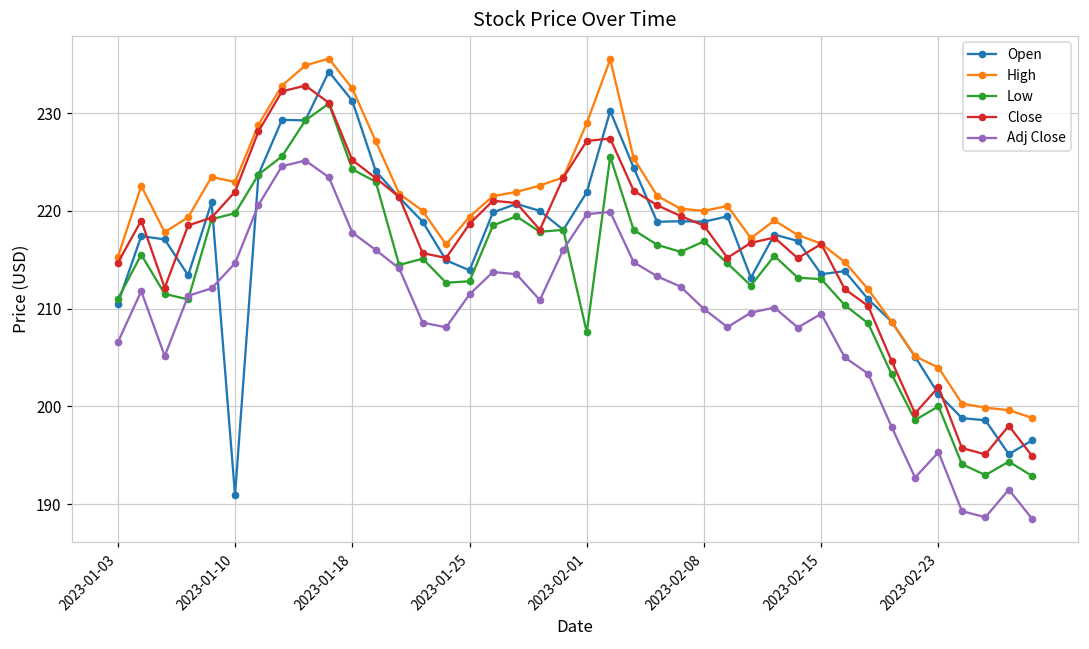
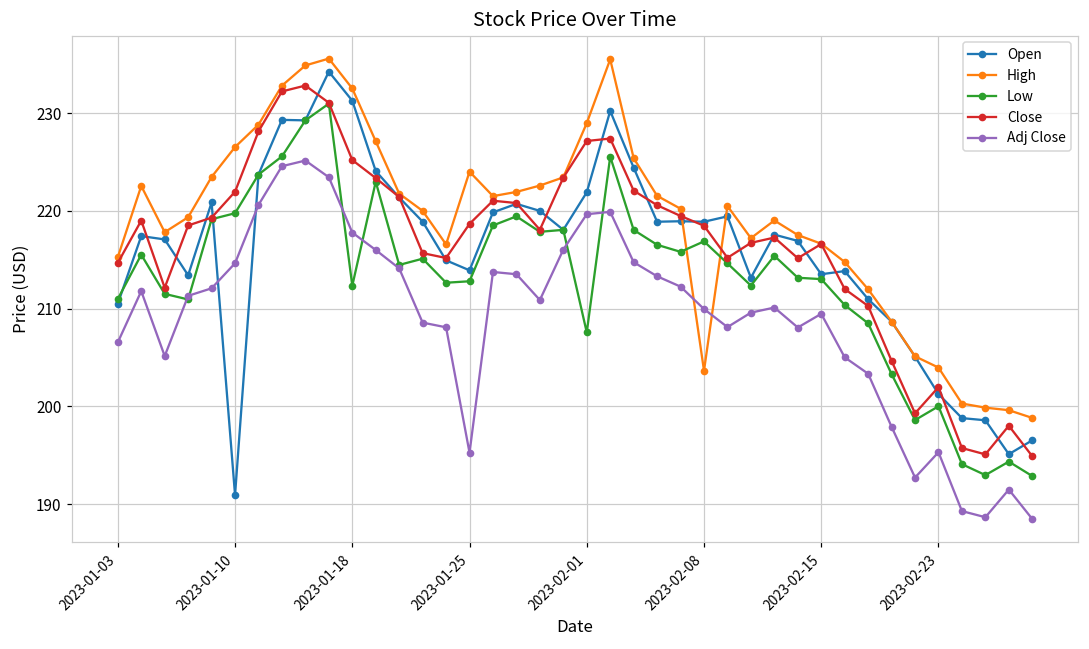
High, 2023-01-10: 223 -> 227
Low, 2023-01-18: 224 -> 212
High, 2023-01-25: 219 -> 224
Adj Close, 2023-01-25: 211 -> 195
High, 2023-02-08: 220 -> 204
